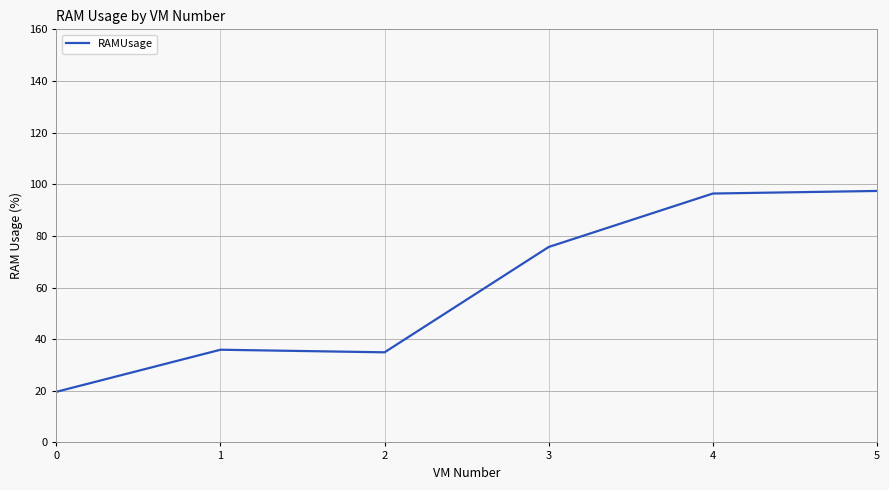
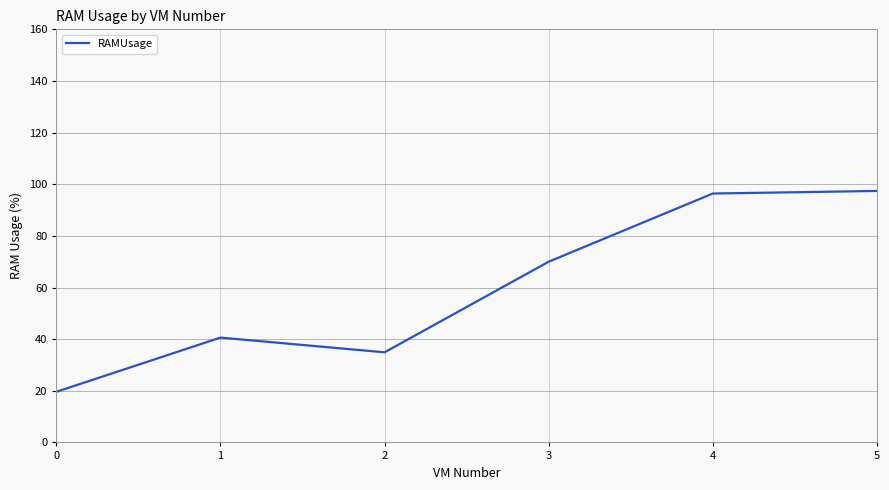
1: 36 -> 41
3: 76 -> 70
